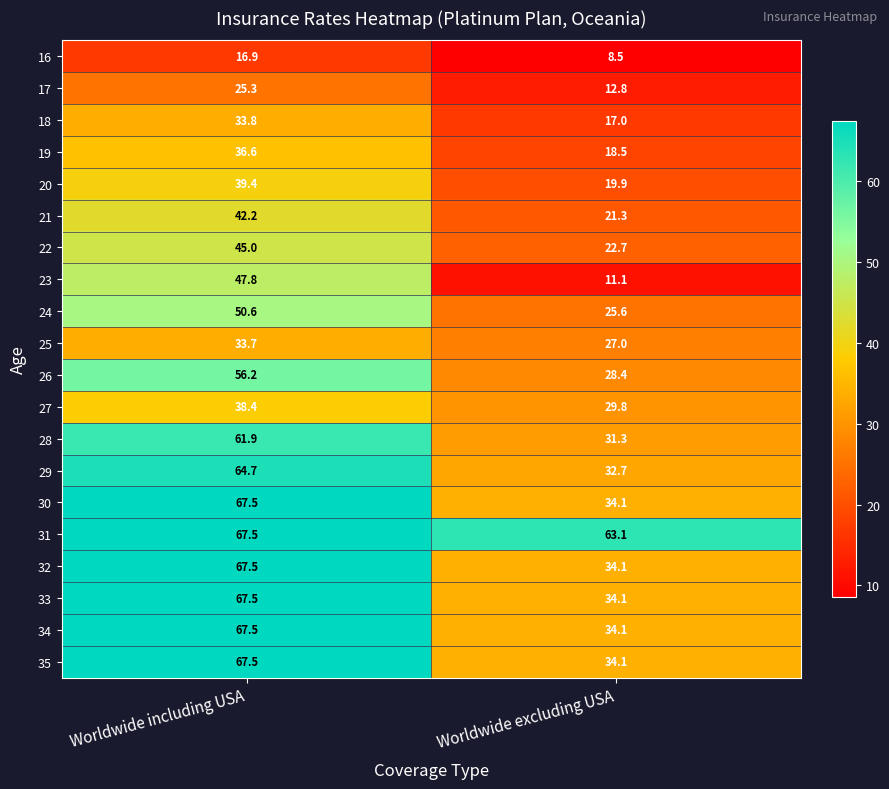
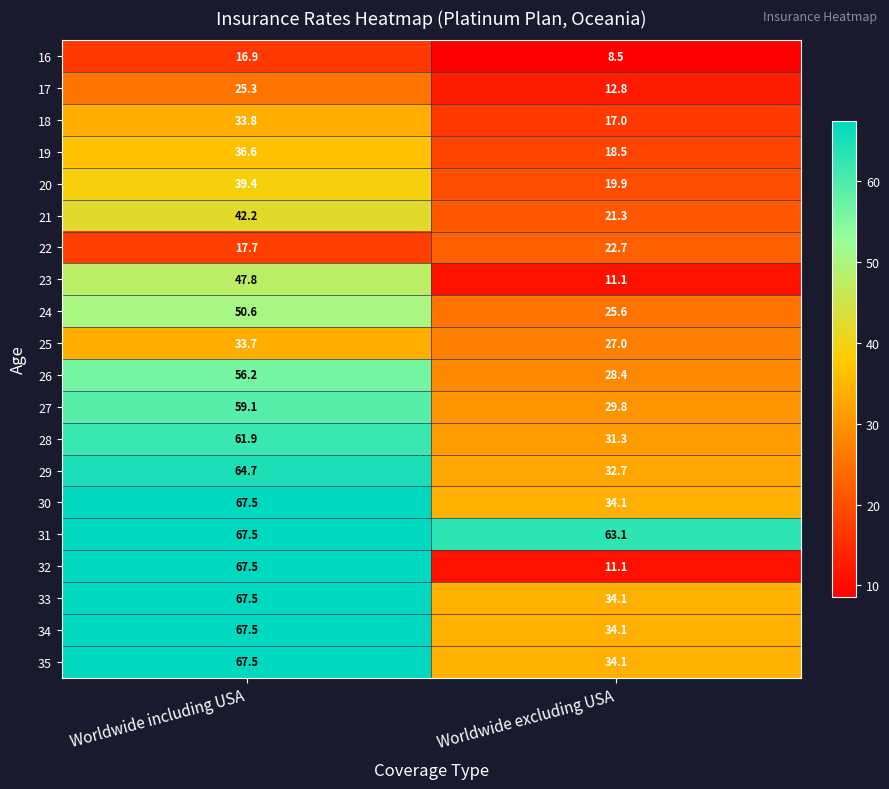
22, Worldwide including USA: 45.0 -> 17.7
27, Worldwide including USA: 38.4 -> 59.1
32, Worldwide excluding USA: 34.1 -> 11.1
